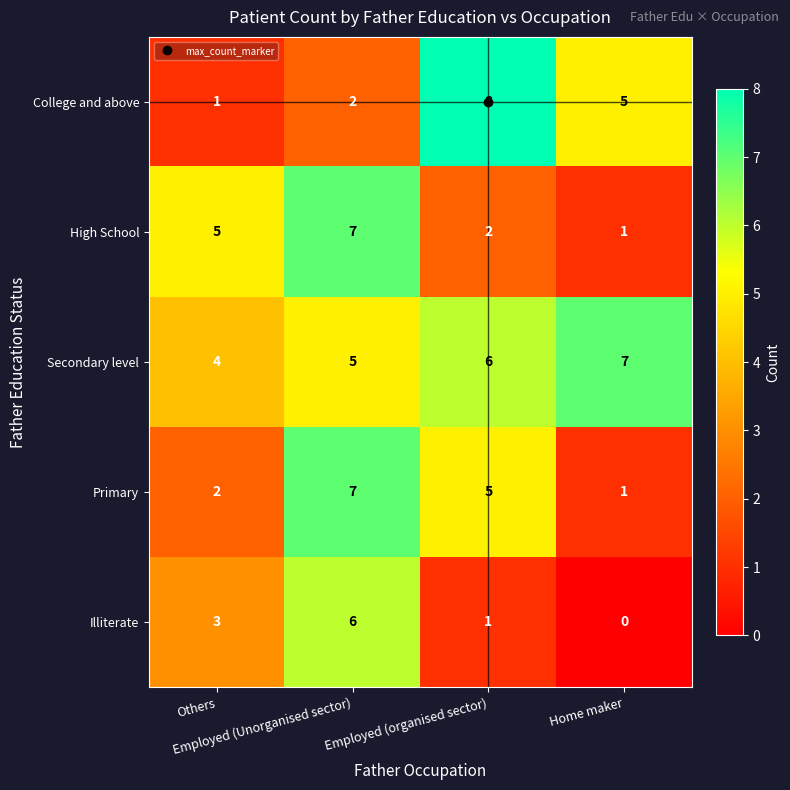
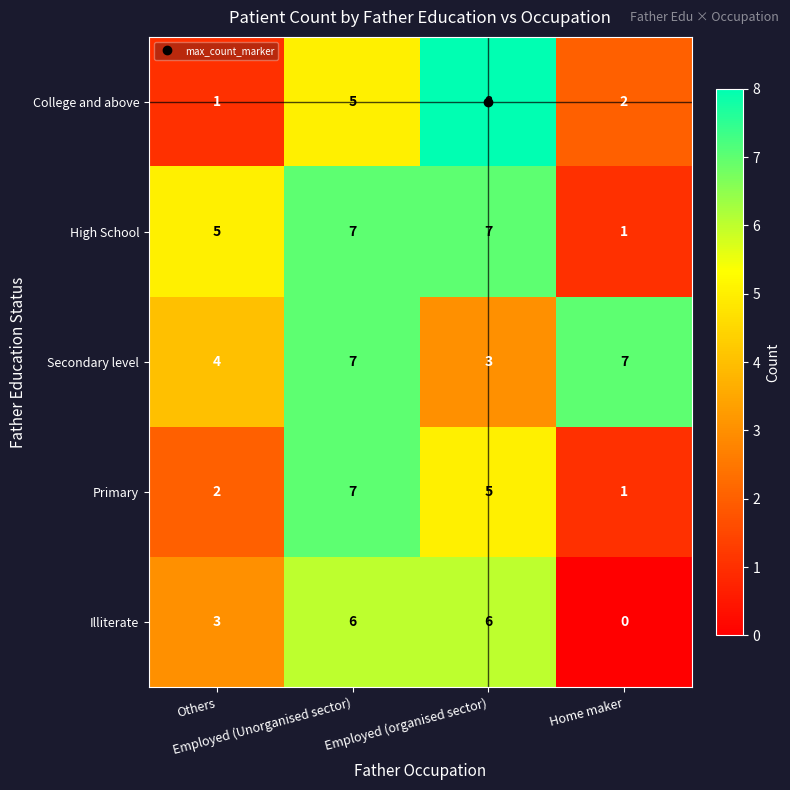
College and above, Employed (Unorganised sector): 2 -> 5
College and above, Home maker: 5 -> 2
High School, Employed (organised sector): 2 -> 7
Secondary level, Employed (Unorganised sector): 5 -> 7
Secondary level, Employed (organised sector): 6 -> 3
Illiterate, Employed (organised sector): 1 -> 6
